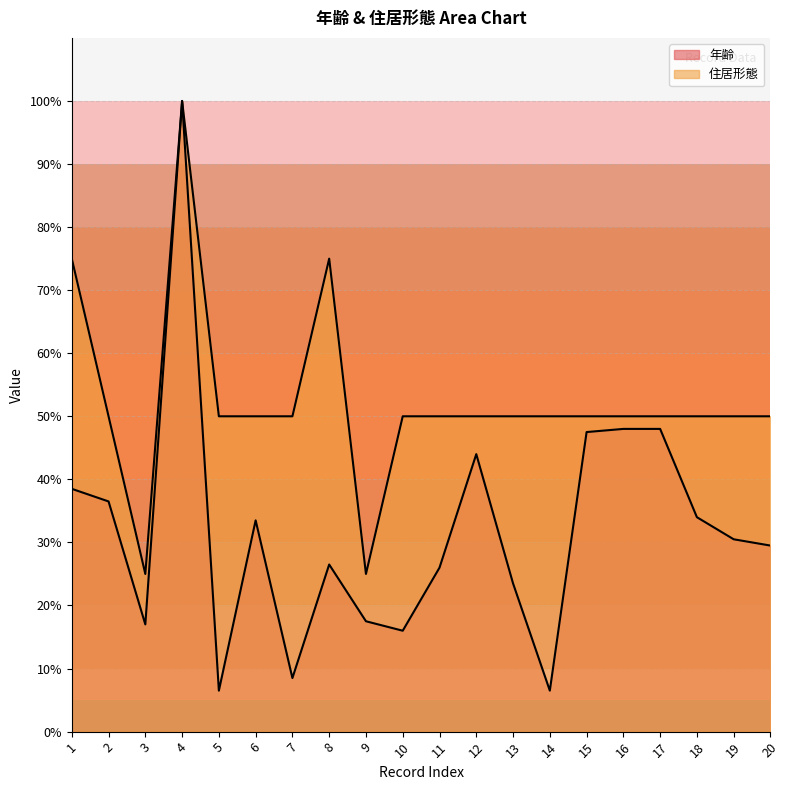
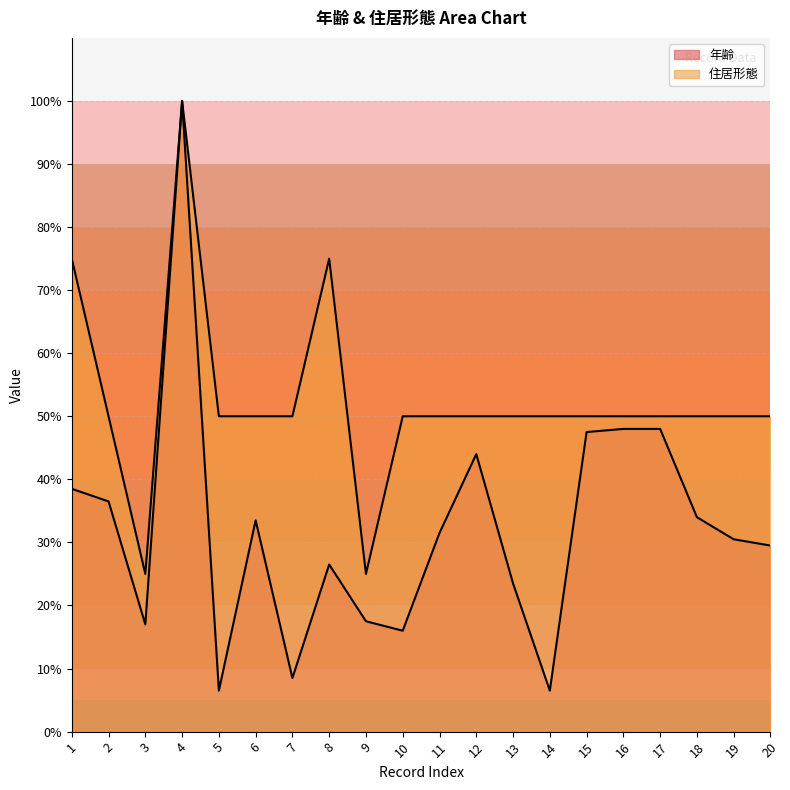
年齢, 11: 26% -> 32%
